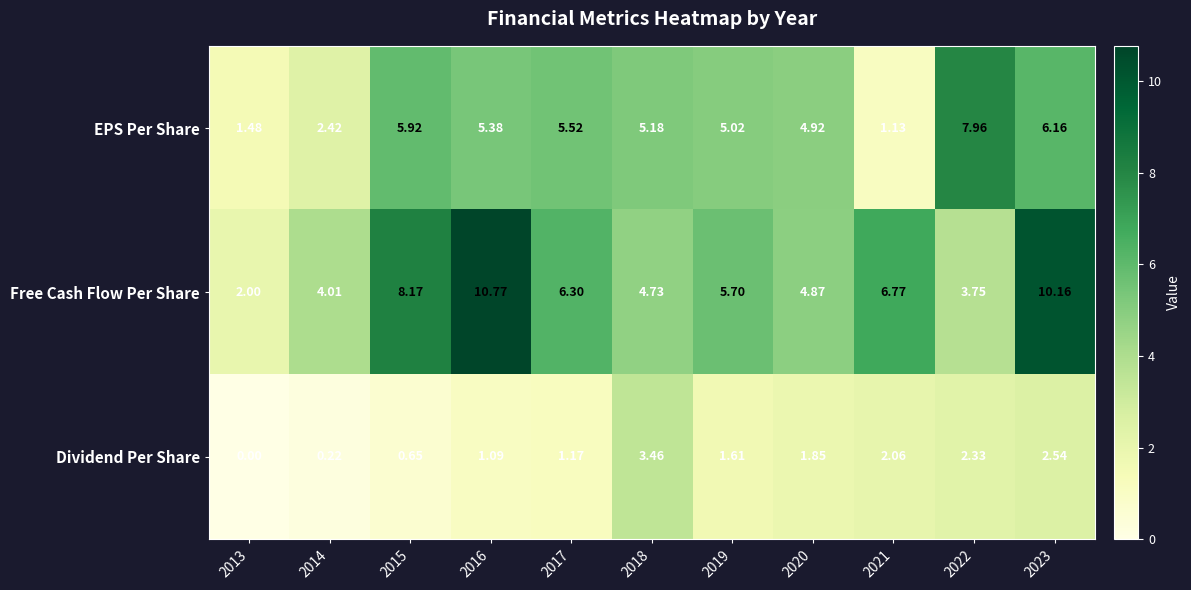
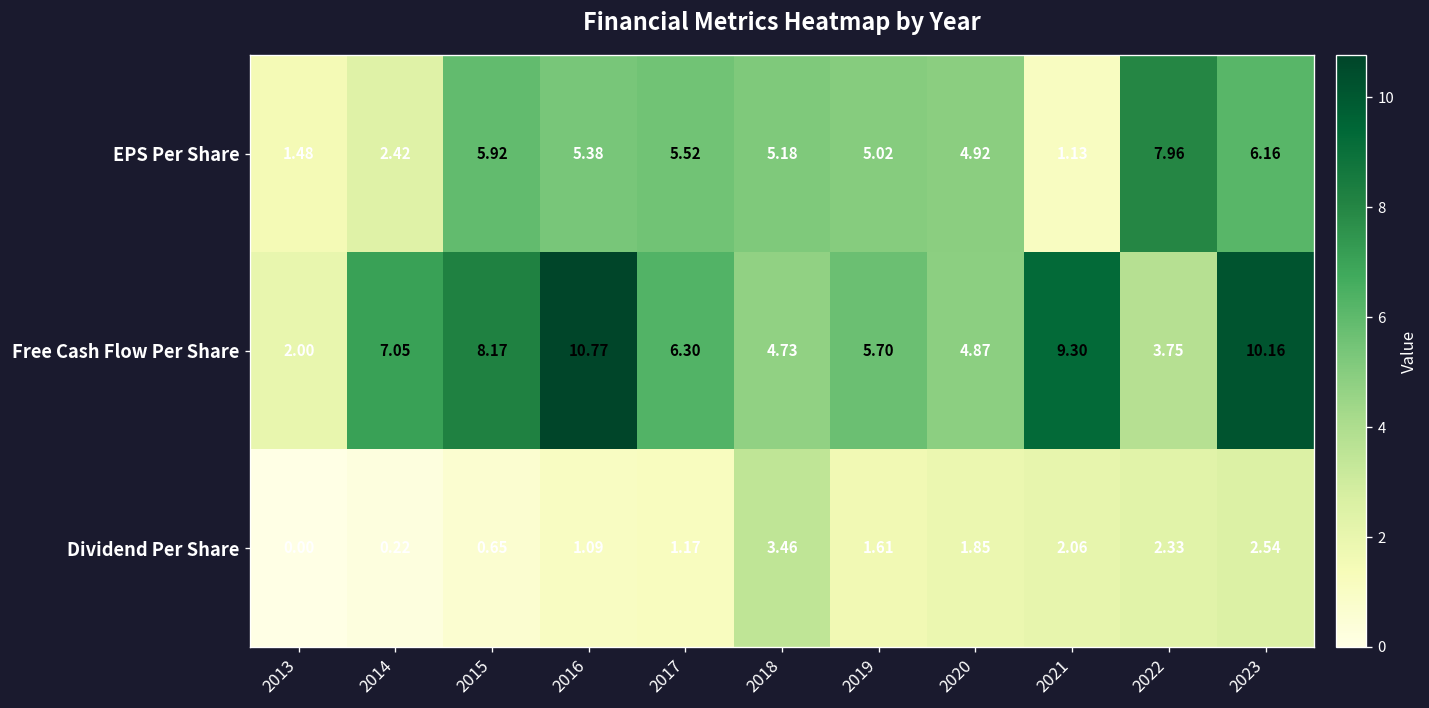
Free Cash Flow Per Share, 2014: 4.01 -> 7.05
Free Cash Flow Per Share, 2021: 6.77 -> 9.30
